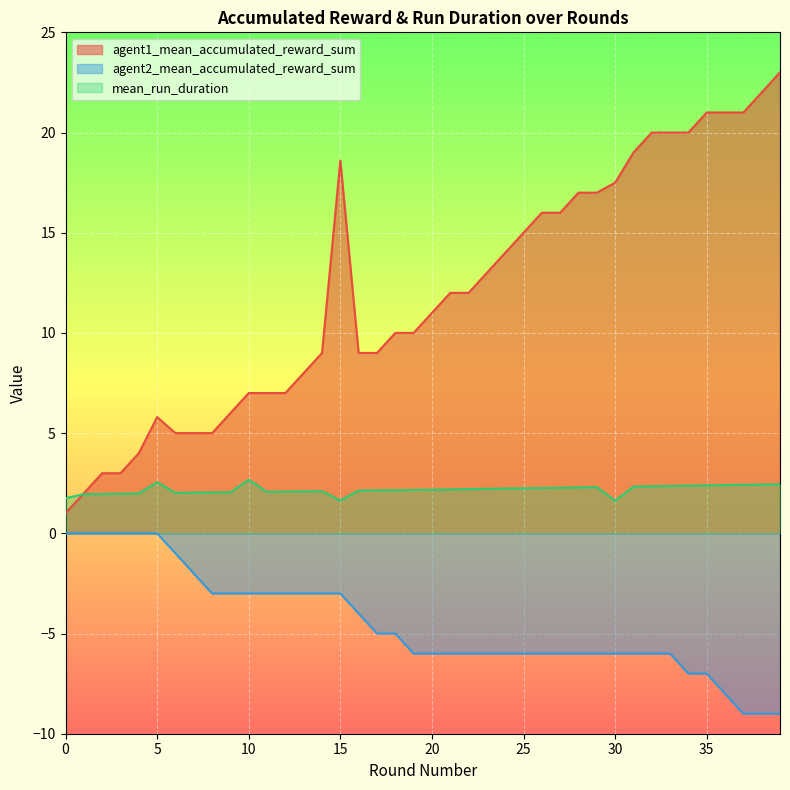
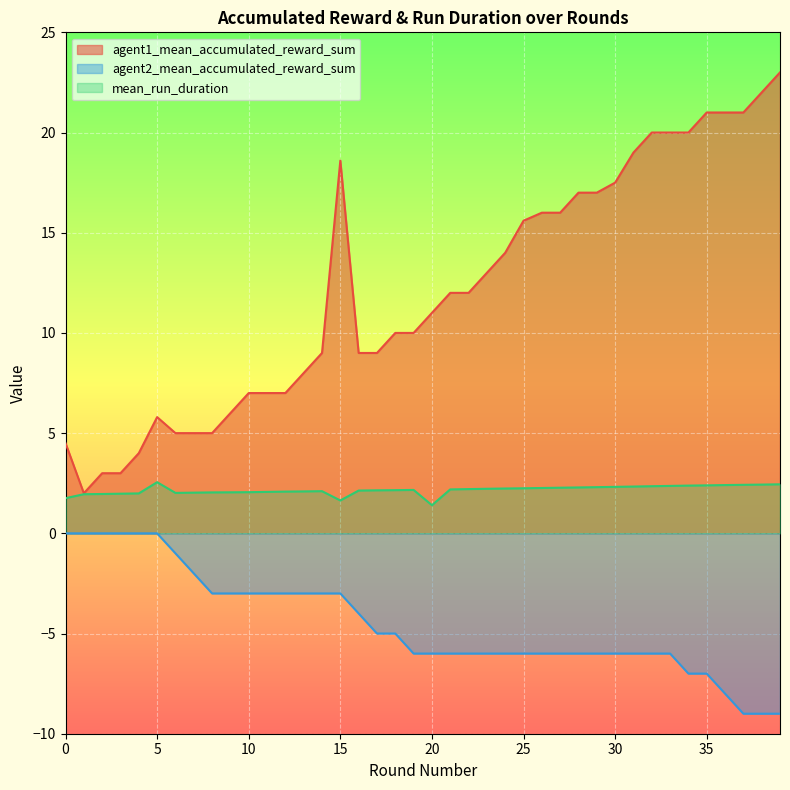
agent1_mean_accumulated_reward_sum, 0: 1.0 -> 4.5
mean_run_duration, 10: 2.7 -> 2.1
mean_run_duration, 20: 2.2 -> 1.4
agent1_mean_accumulated_reward_sum, 25: 15.0 -> 15.6
mean_run_duration, 30: 1.6 -> 2.3
